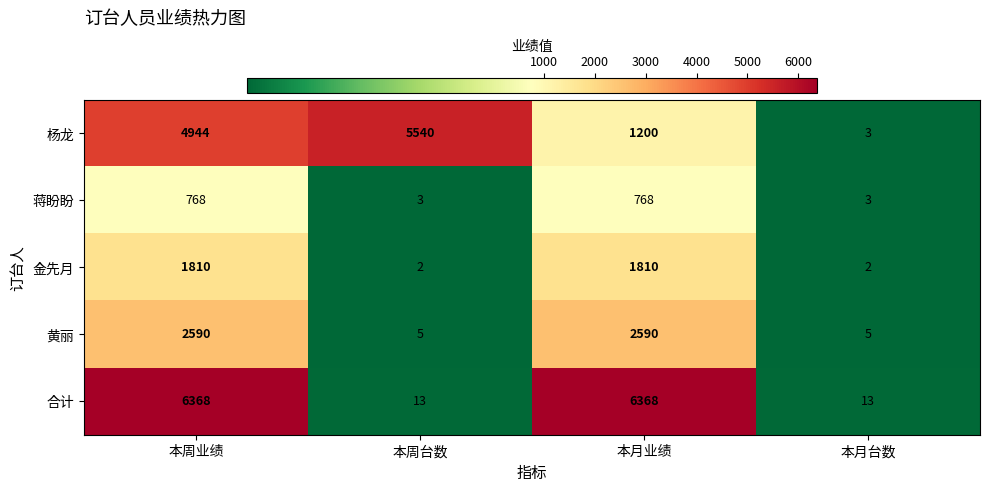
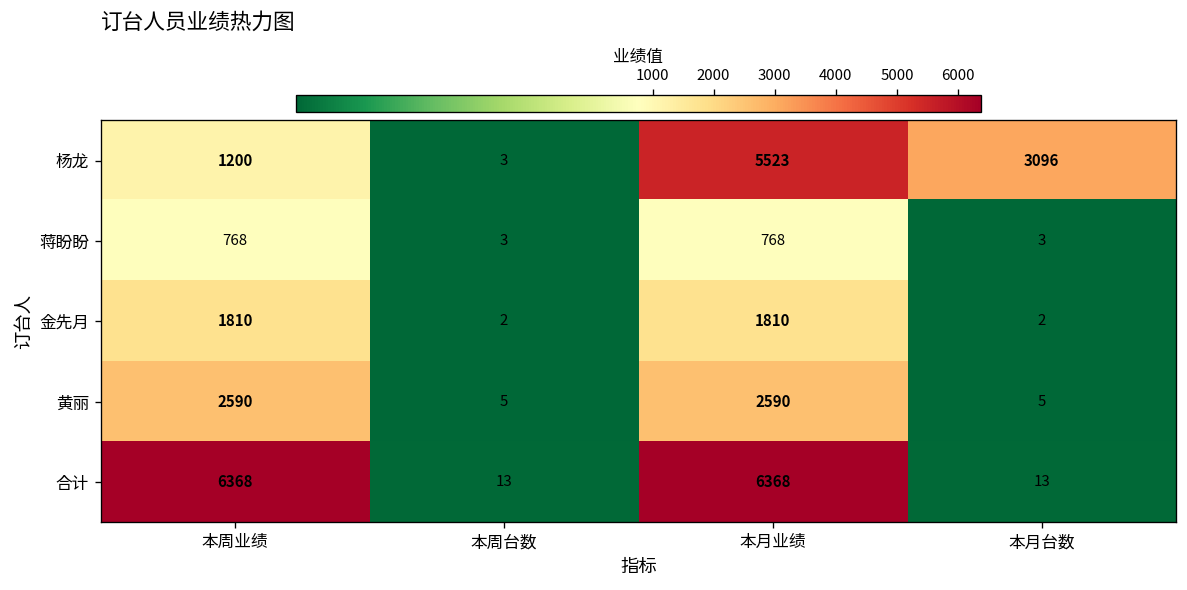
杨龙, 本周业绩: 4944 -> 1200
杨龙, 本周台数: 5540 -> 3
杨龙, 本月业绩: 1200 -> 5523
杨龙, 本月台数: 3 -> 3096
